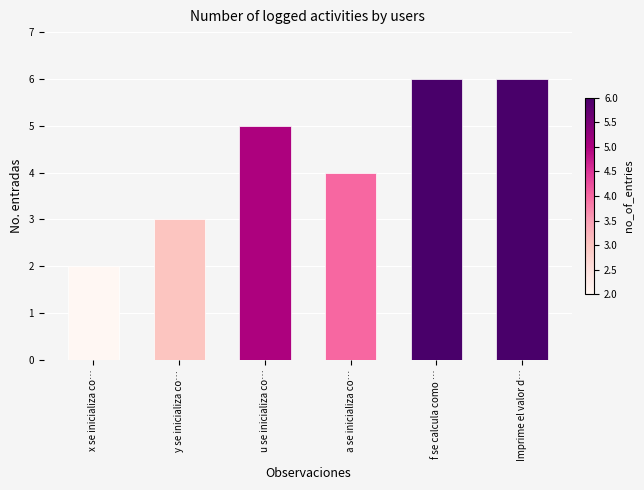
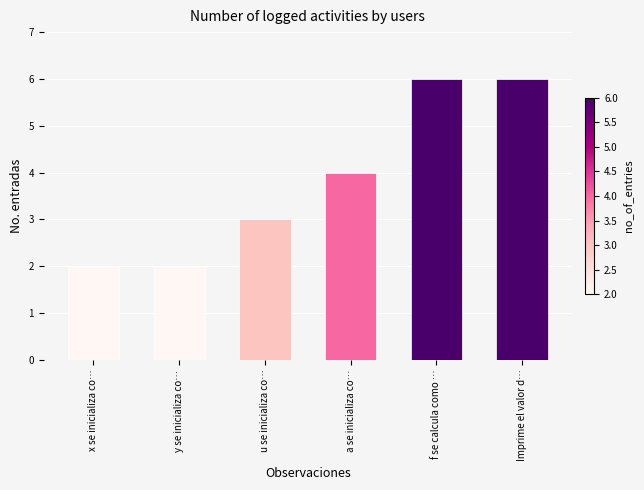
y se inicializa co…: 3 -> 2
u se inicializa co…: 5 -> 3
